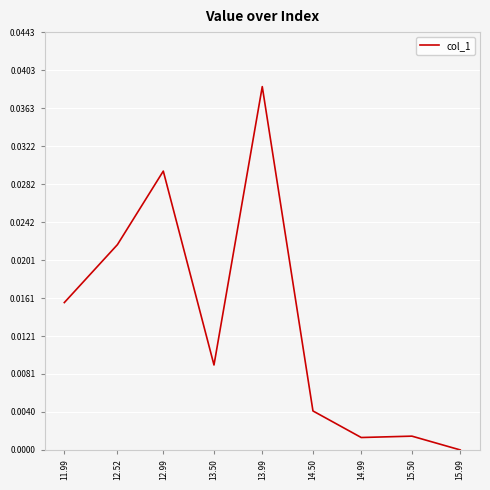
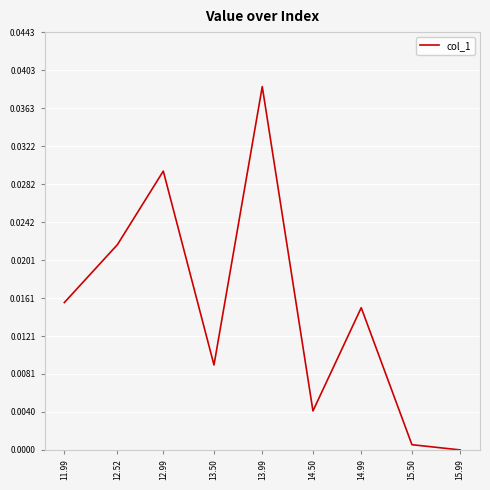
14.99: 0.001 -> 0.015
15.50: 0.0015 -> 0.0006
